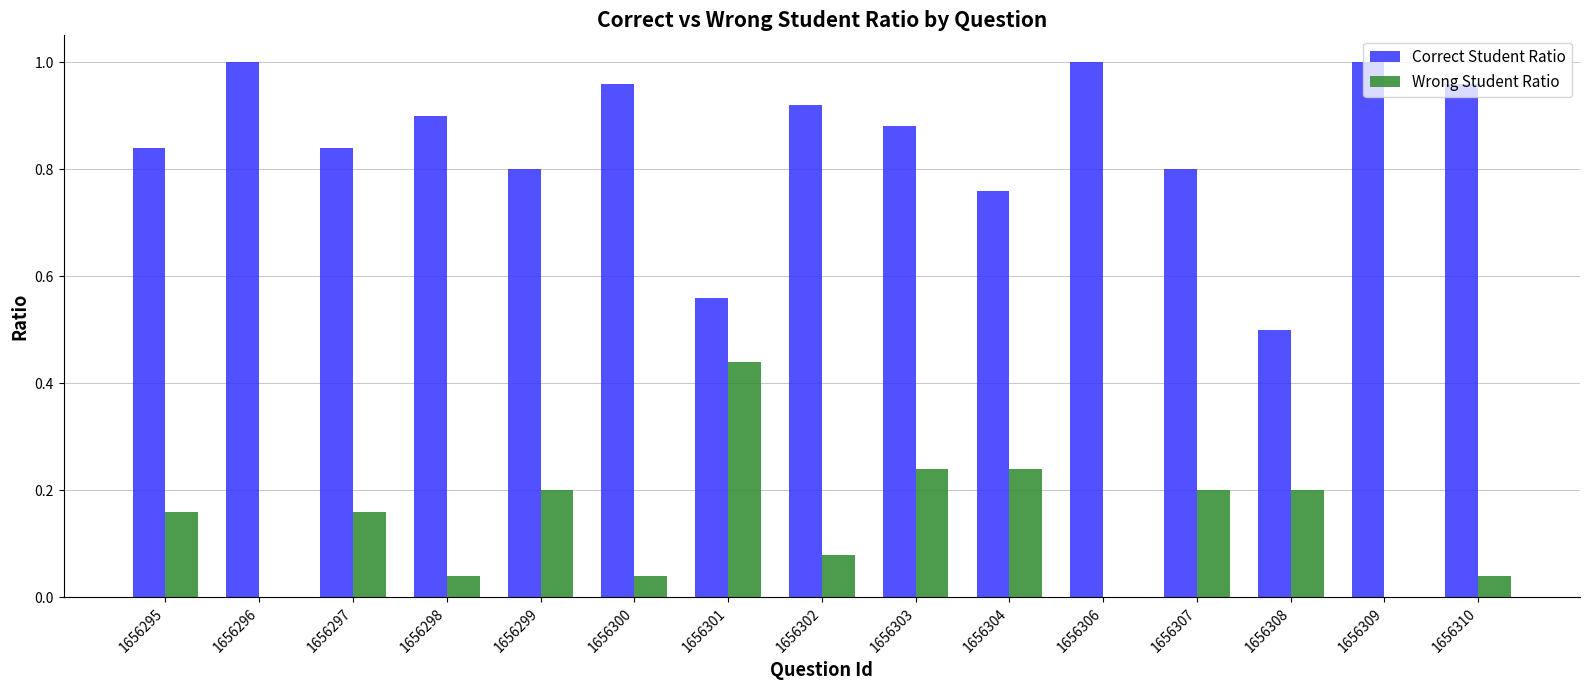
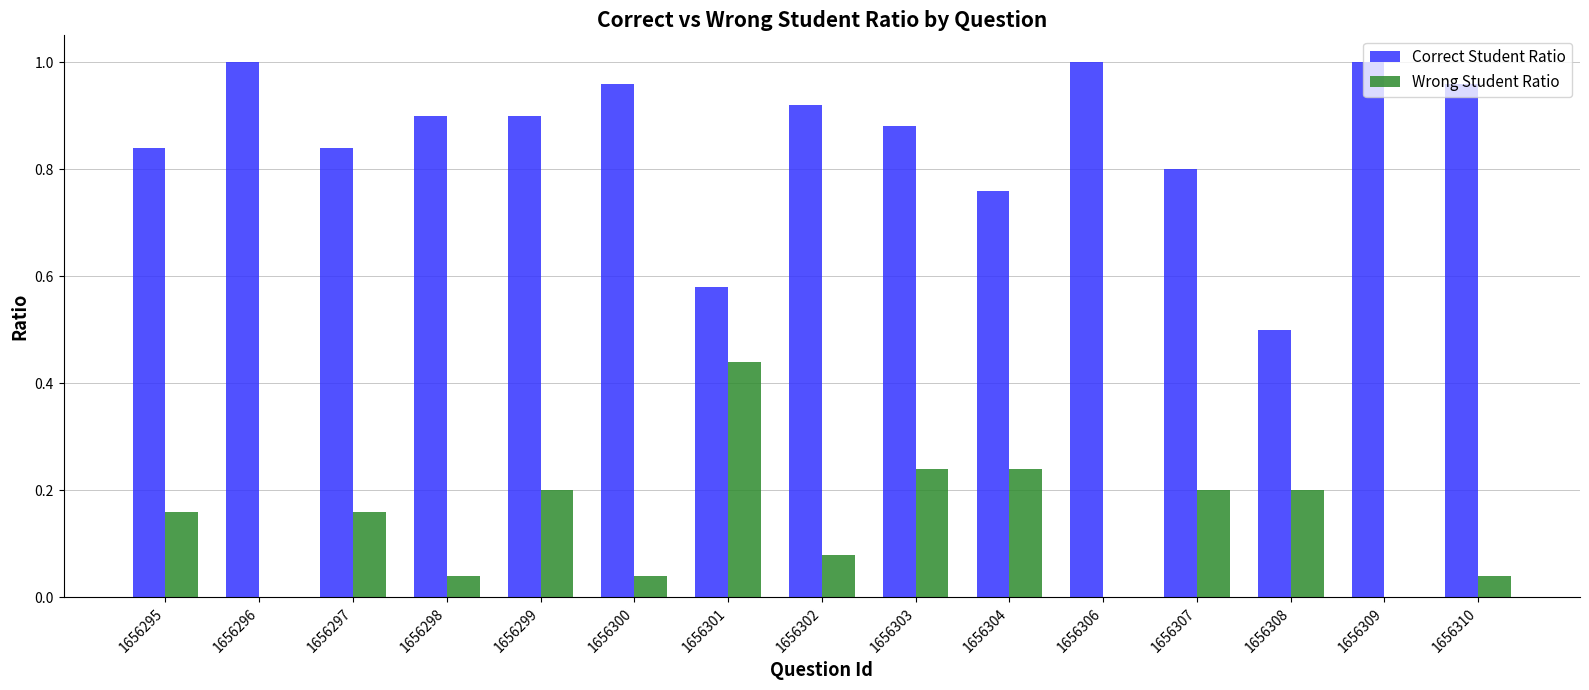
Correct Student Ratio, 1656299: 0.8 -> 0.9
Correct Student Ratio, 1656301: 0.56 -> 0.58
